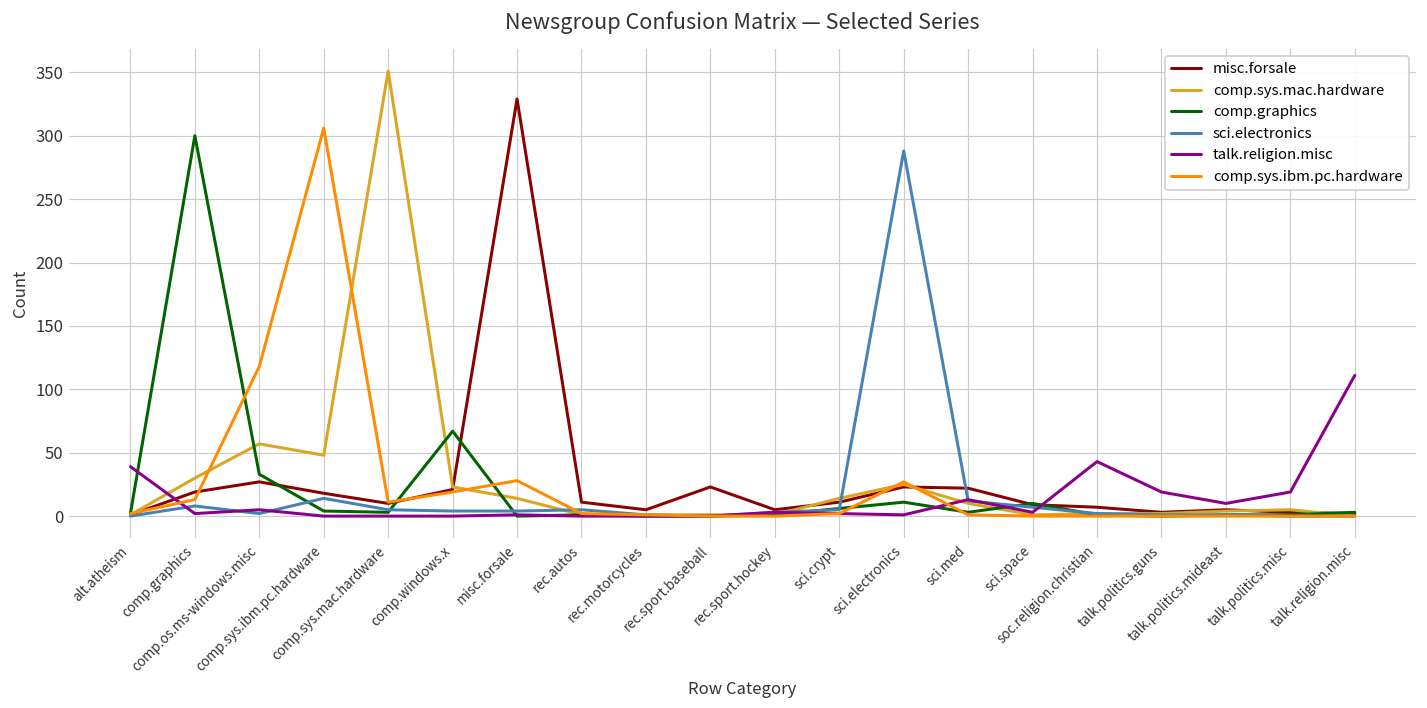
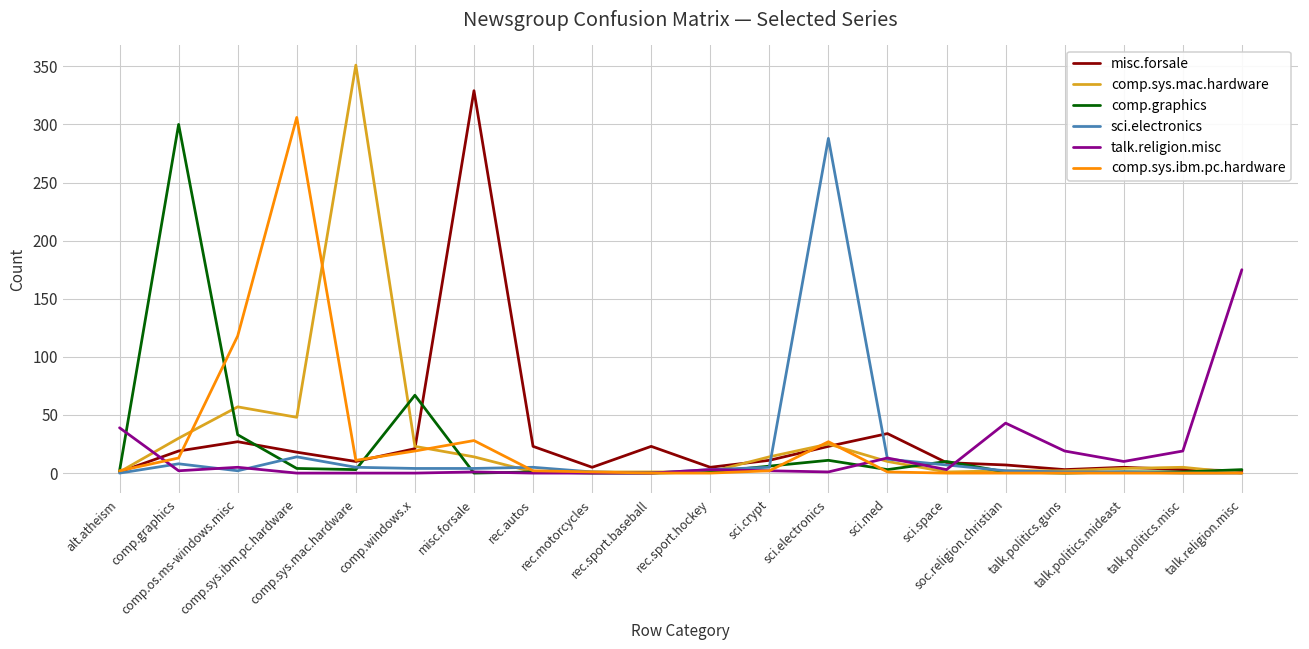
misc.forsale, rec.autos: 11 -> 23
misc.forsale, sci.med: 22 -> 34
talk.religion.misc, talk.religion.misc: 111 -> 175
